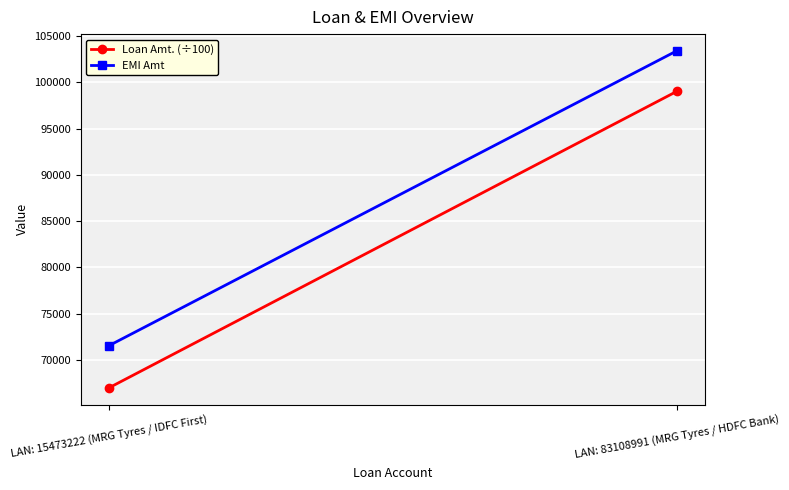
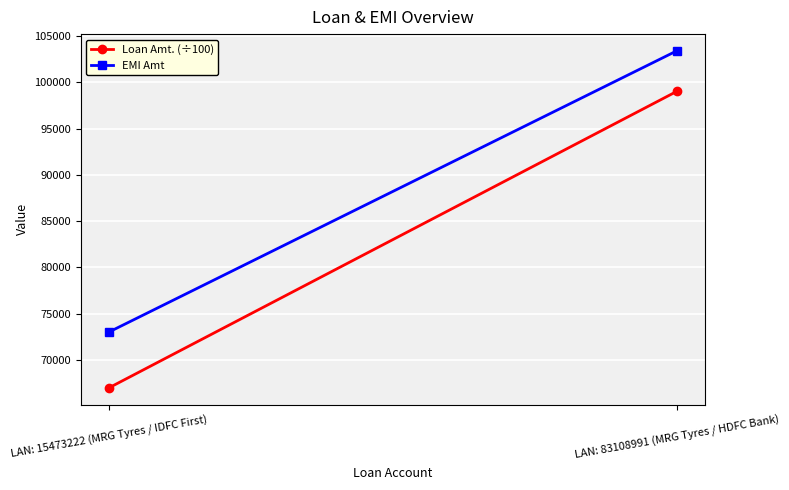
EMI Amt, LAN: 15473222 (MRG Tyres / IDFC First): 72000 -> 73000
